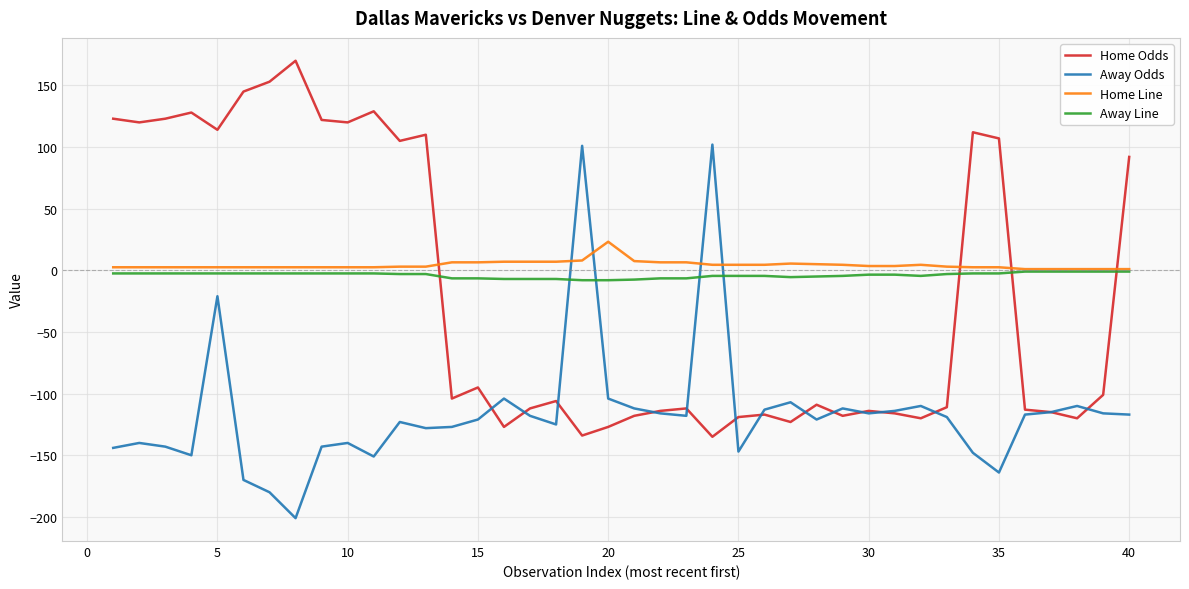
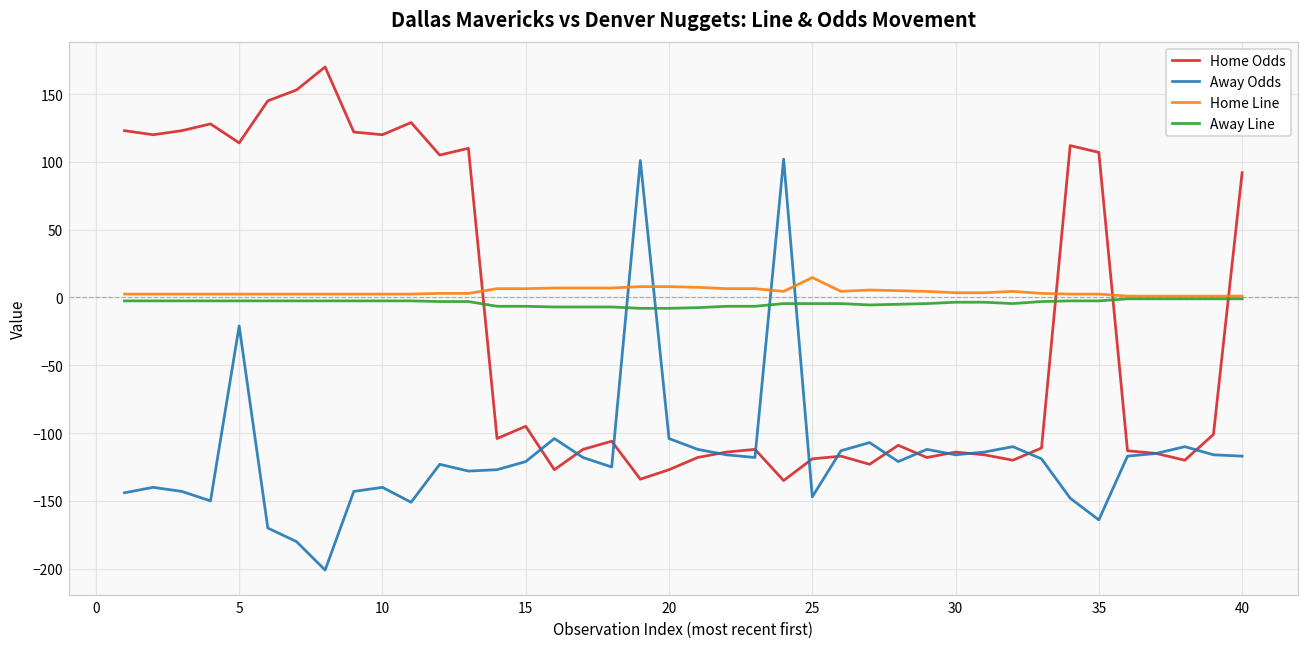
Home Line, 20: 23 -> 8
Home Line, 25: 5 -> 15
